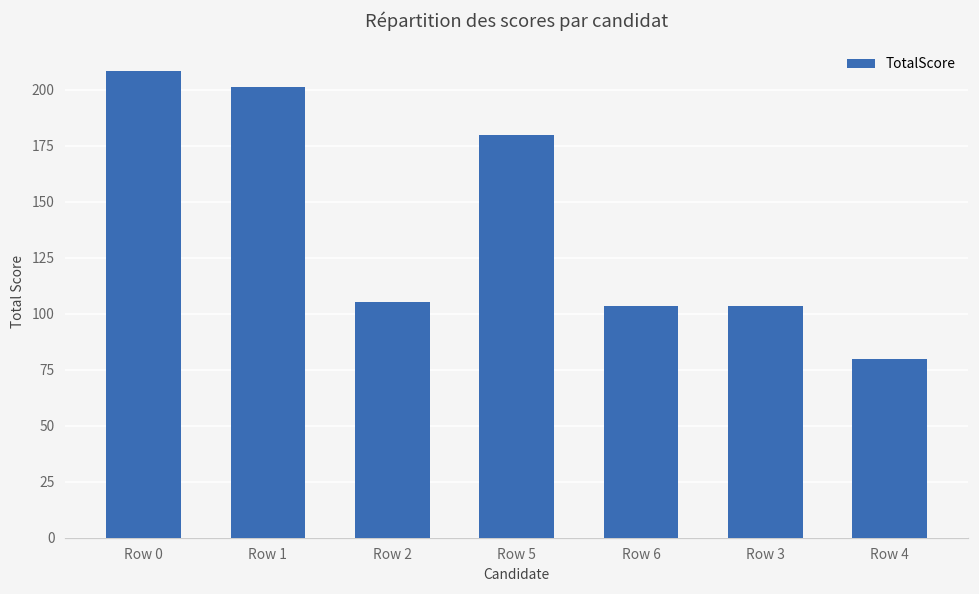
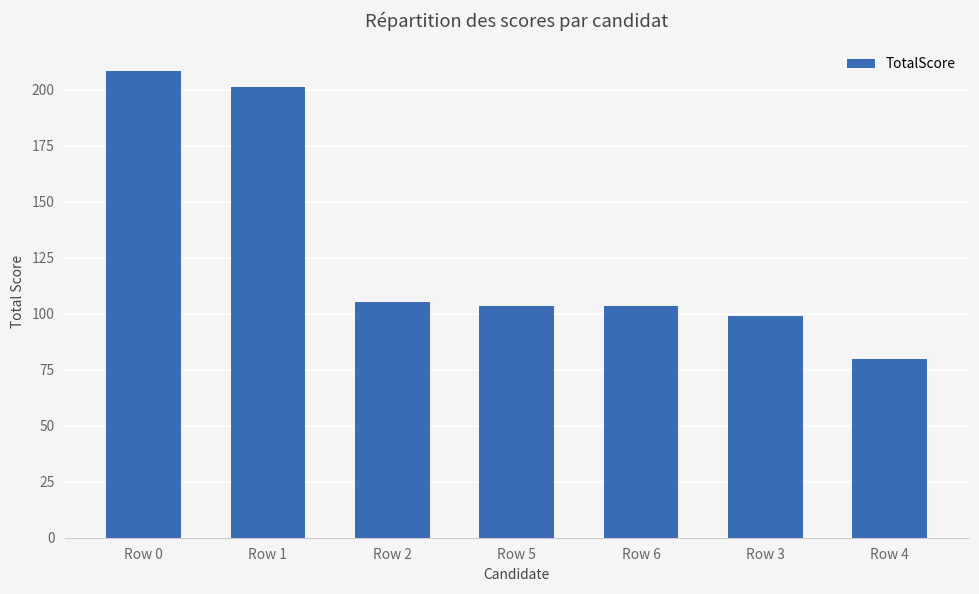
Row 5: 180 -> 103
Row 3: 103 -> 99
